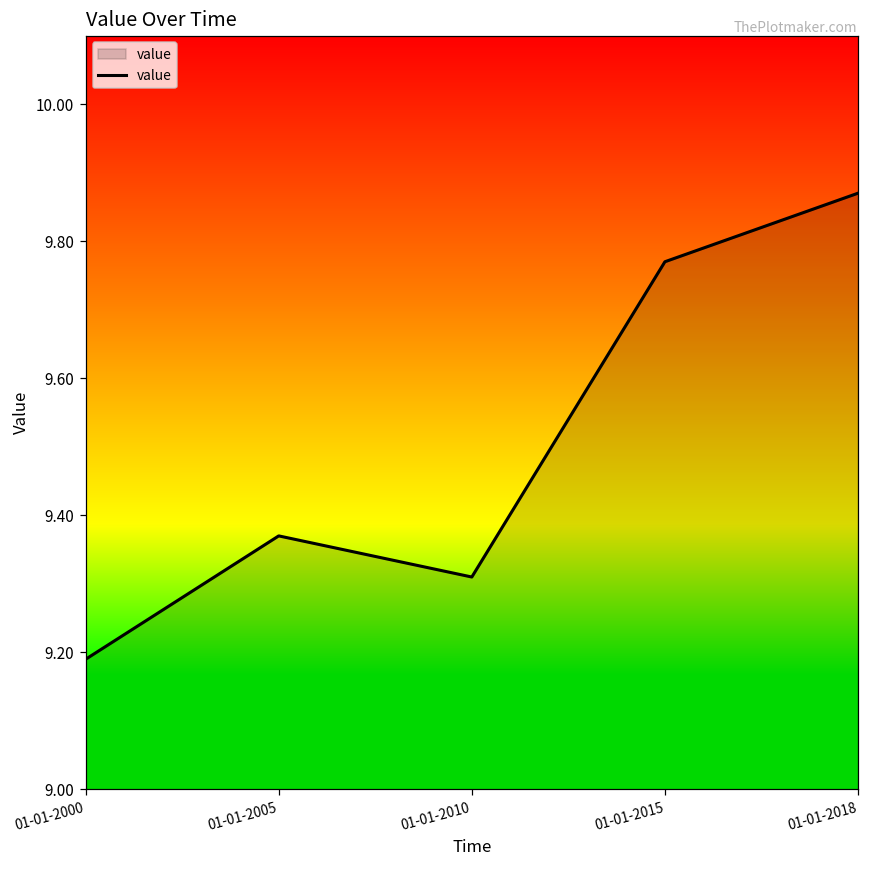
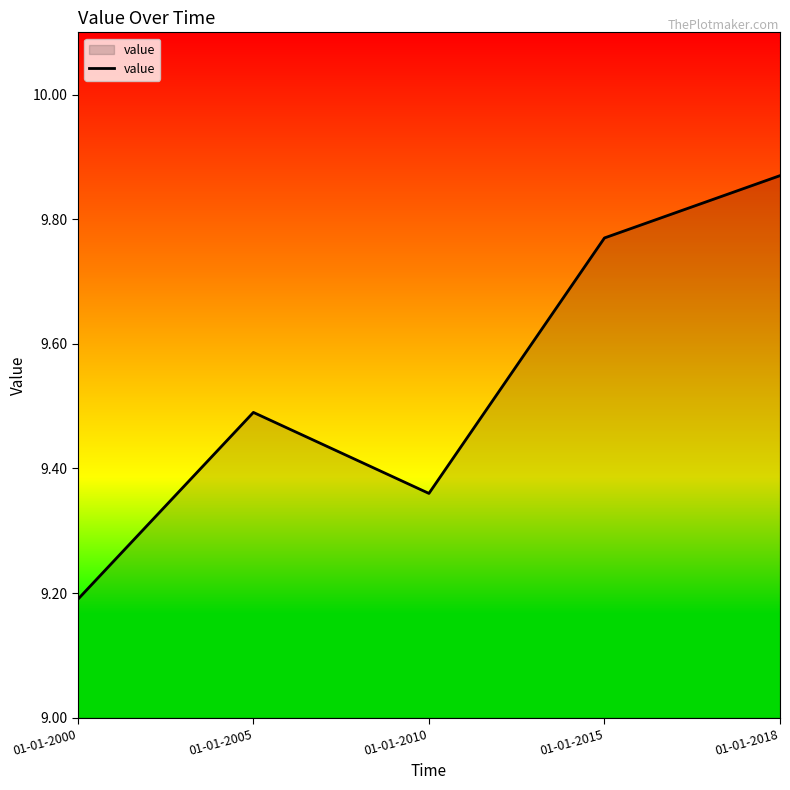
01-01-2005: 9.37 -> 9.49
01-01-2010: 9.31 -> 9.36
